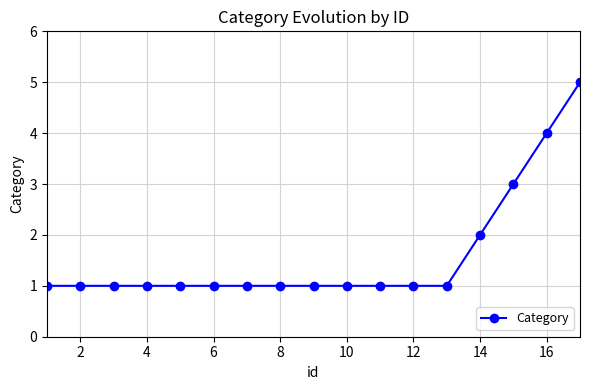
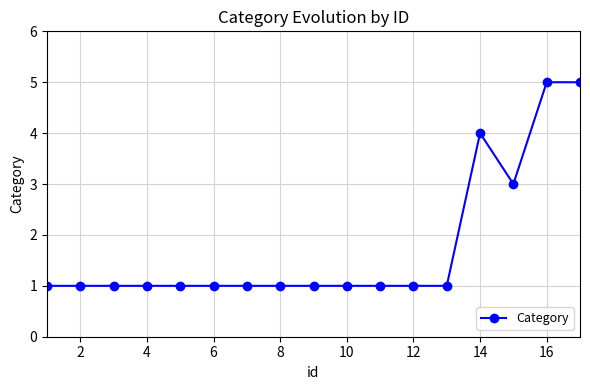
14: 2 -> 4
16: 4 -> 5
